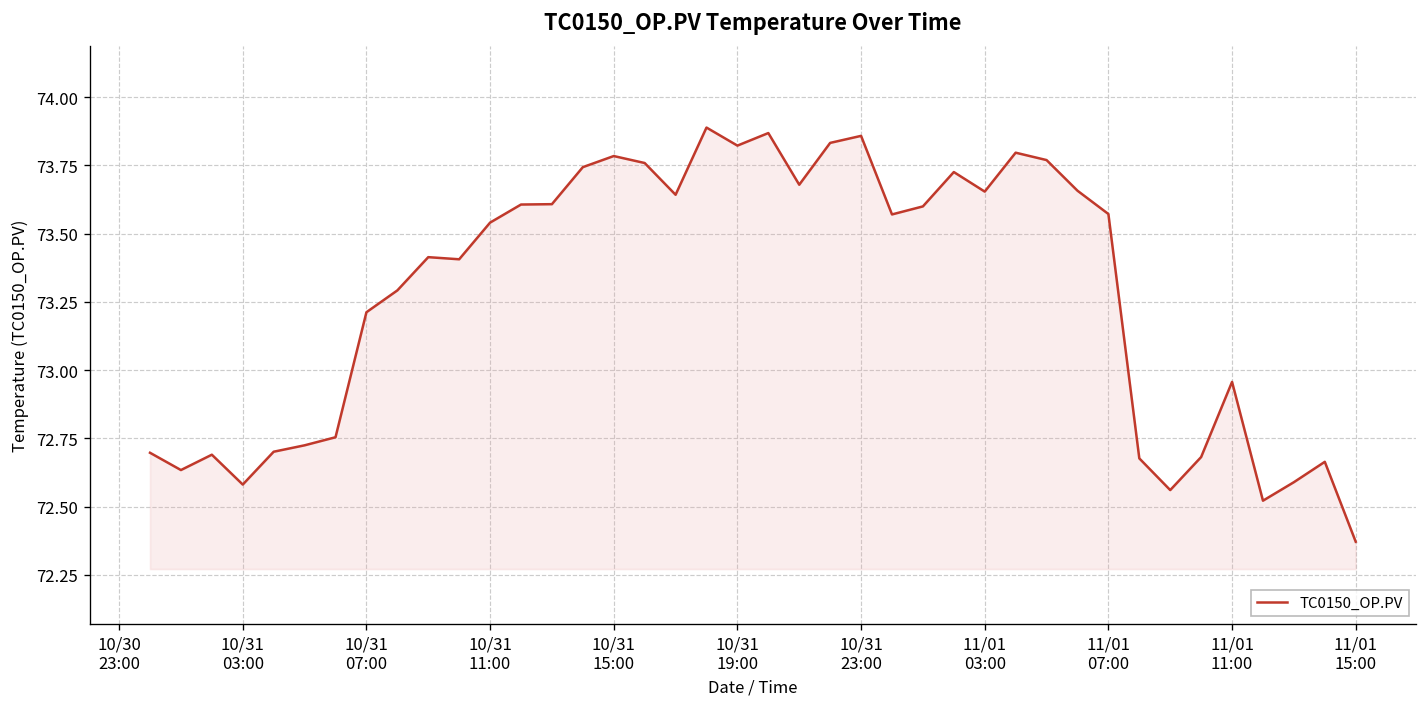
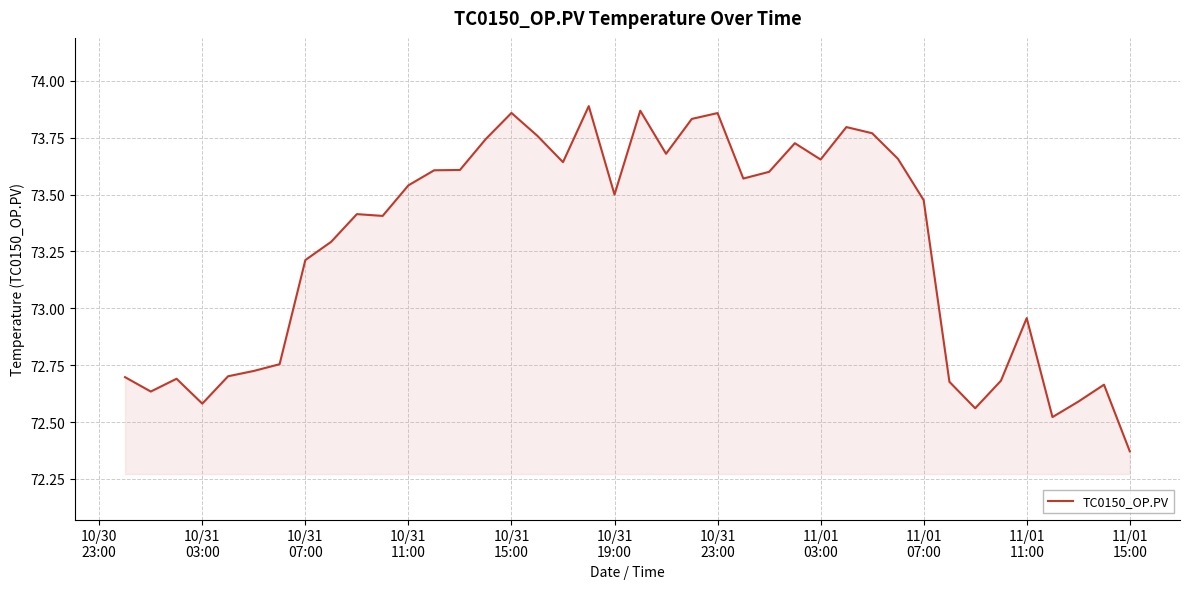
10/31 15:00: 73.78 -> 73.86
10/31 19:00: 73.82 -> 73.50
11/01 07:00: 73.57 -> 73.48
